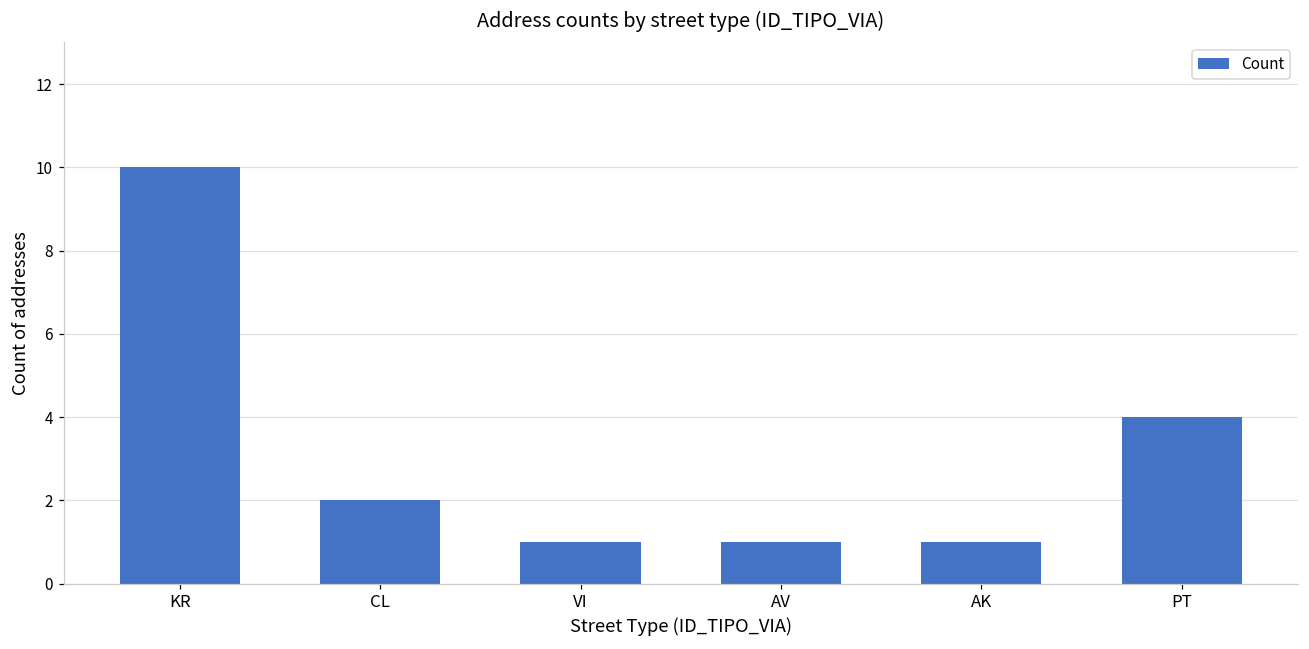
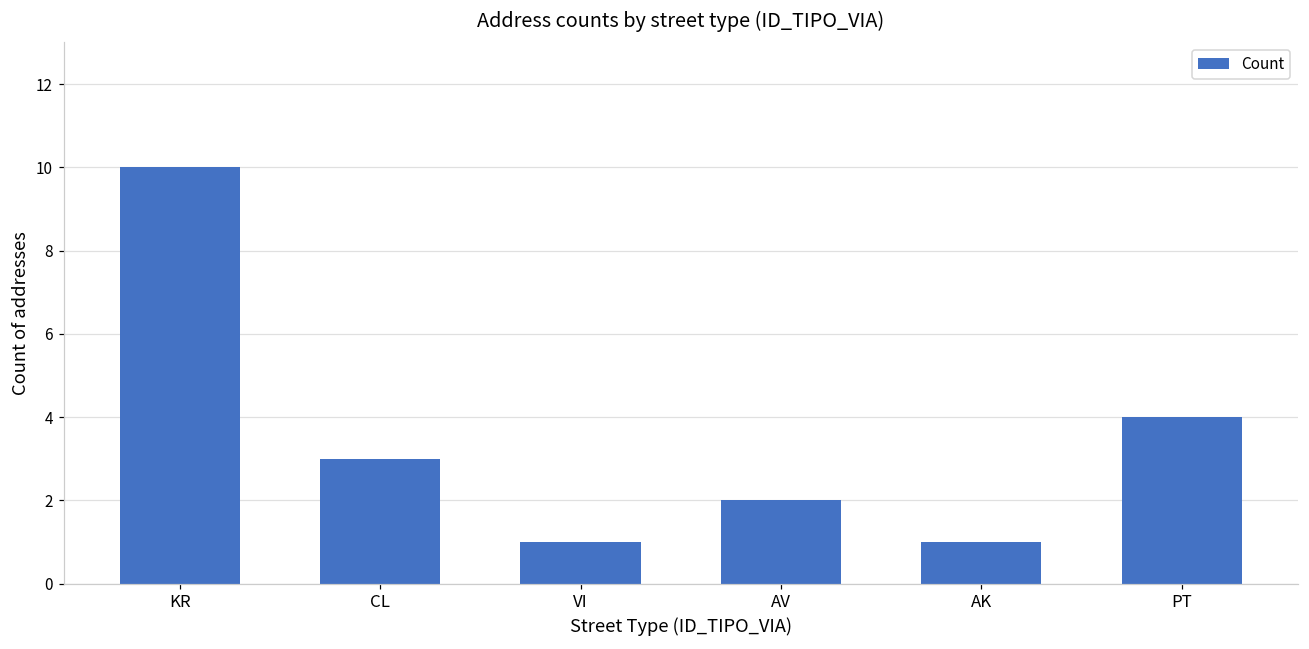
CL: 2 -> 3
AV: 1 -> 2
